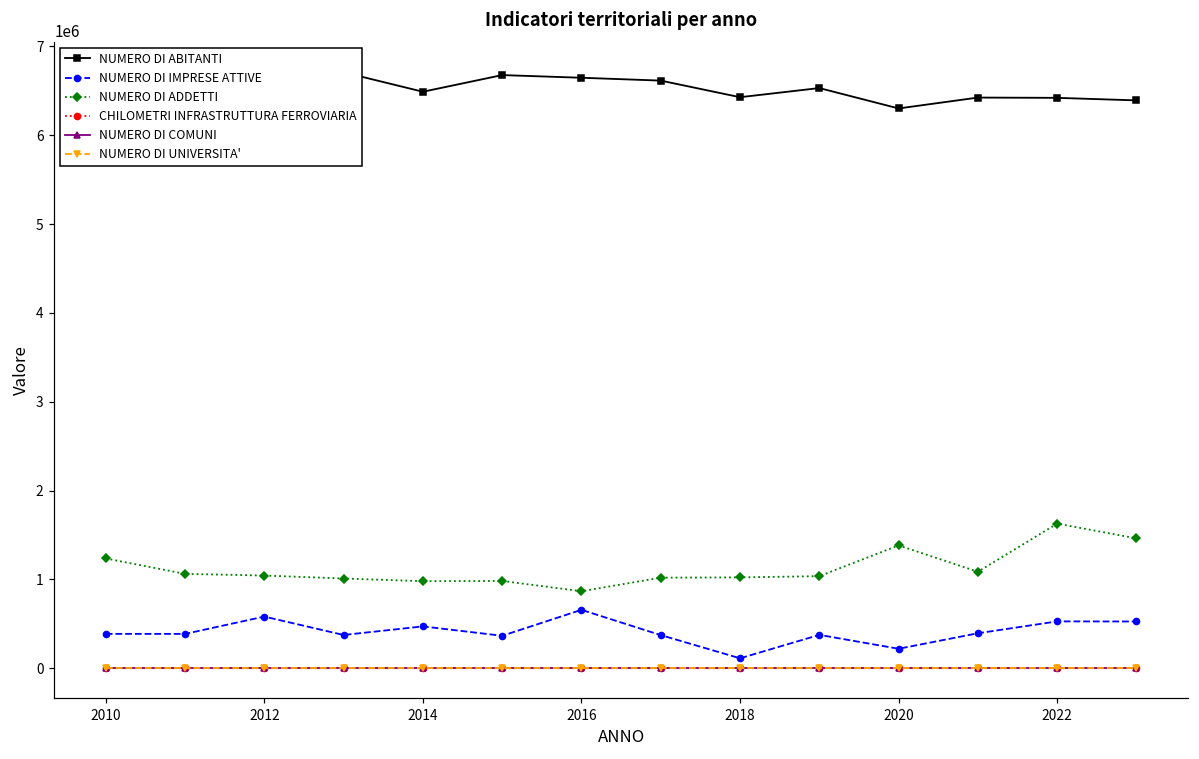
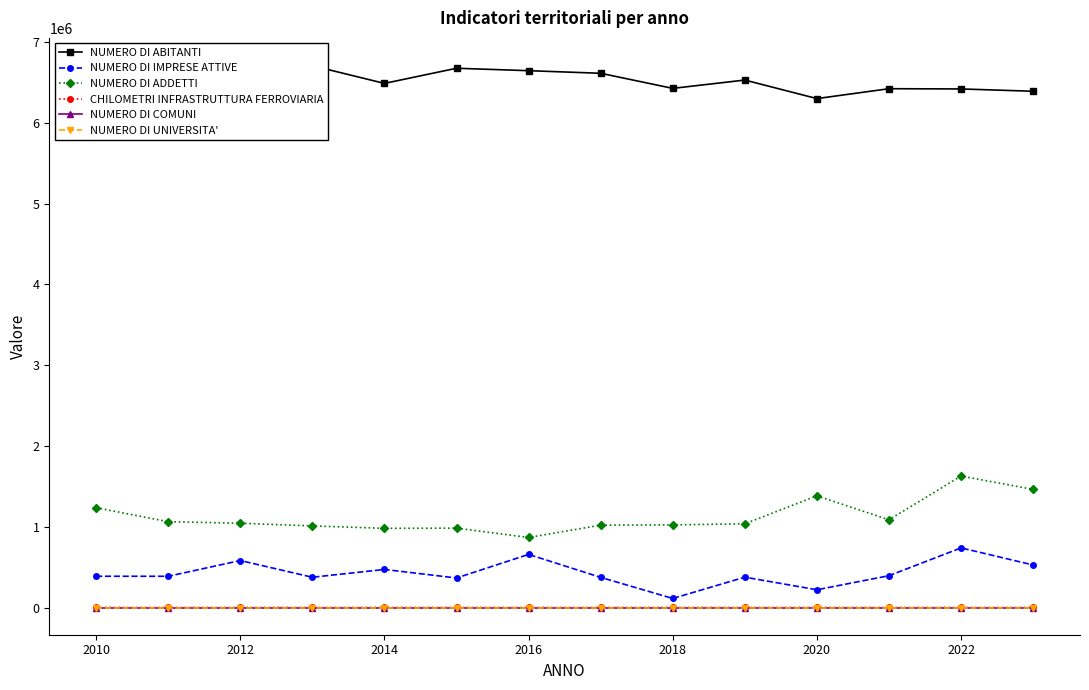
NUMERO DI IMPRESE ATTIVE, 2022: 500000 -> 700000
